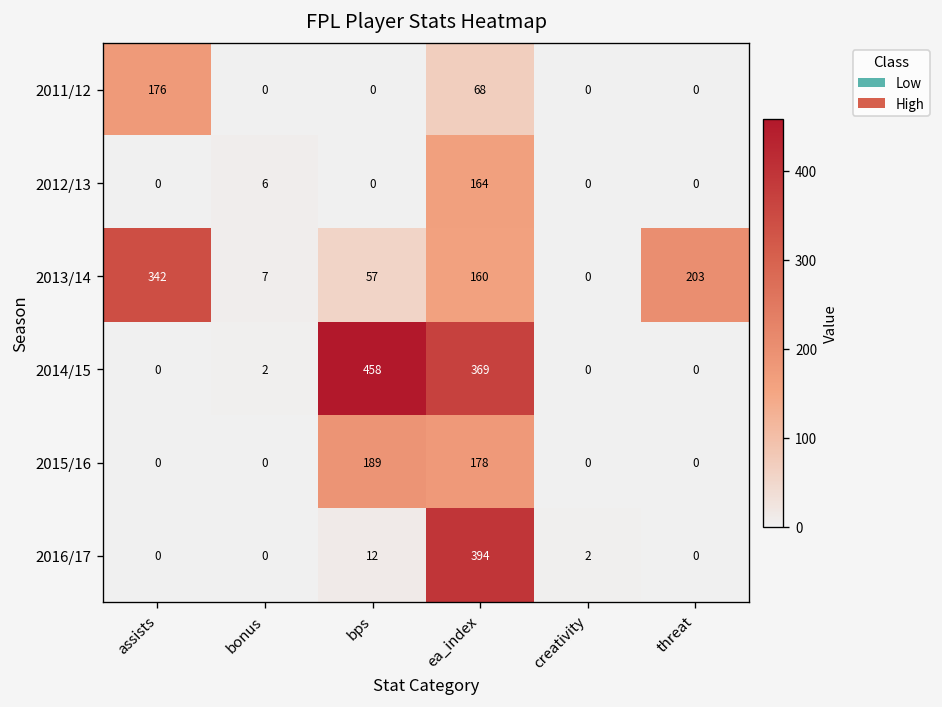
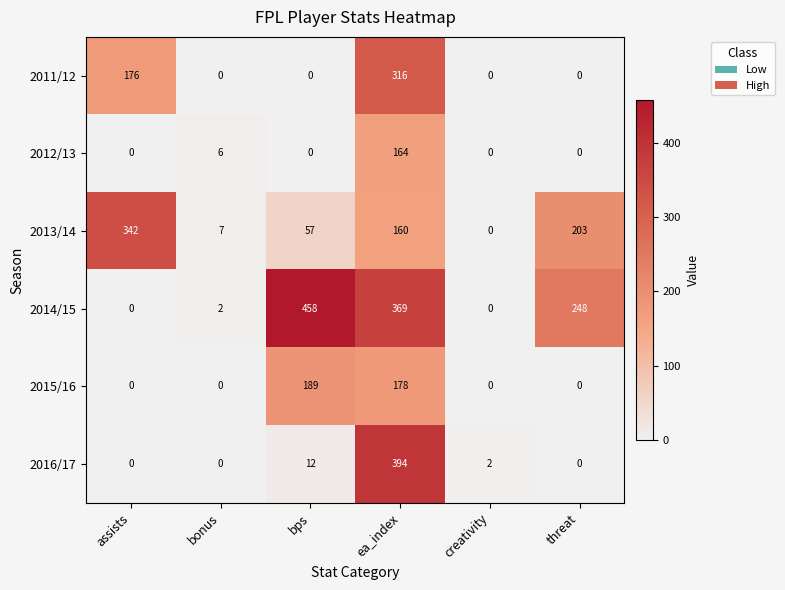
2011/12, ea_index: 68 -> 316
2014/15, threat: 0 -> 248
